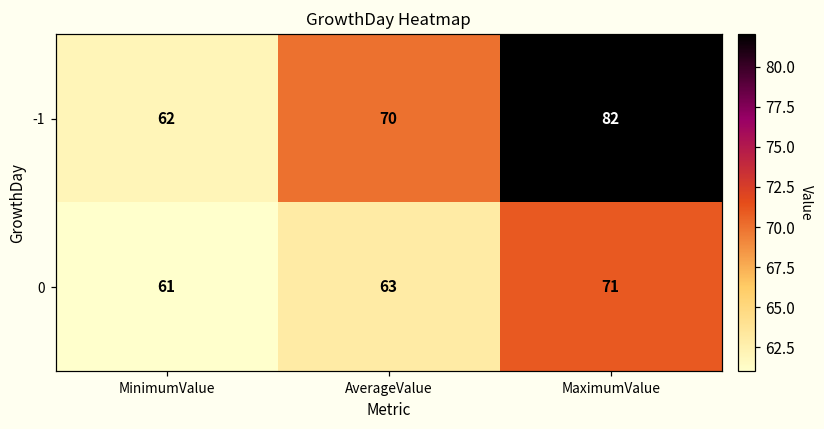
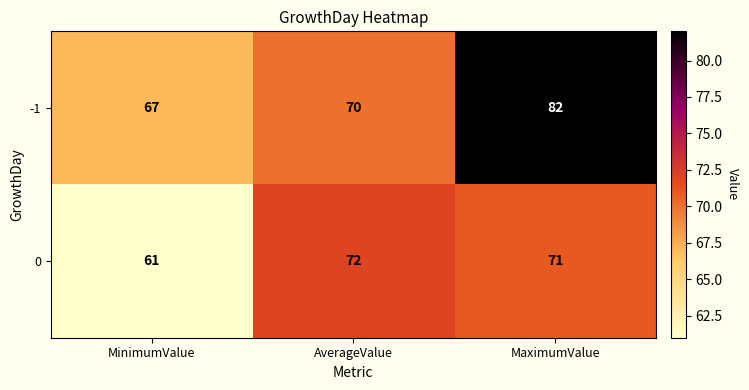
-1, MinimumValue: 62 -> 67
0, AverageValue: 63 -> 72
